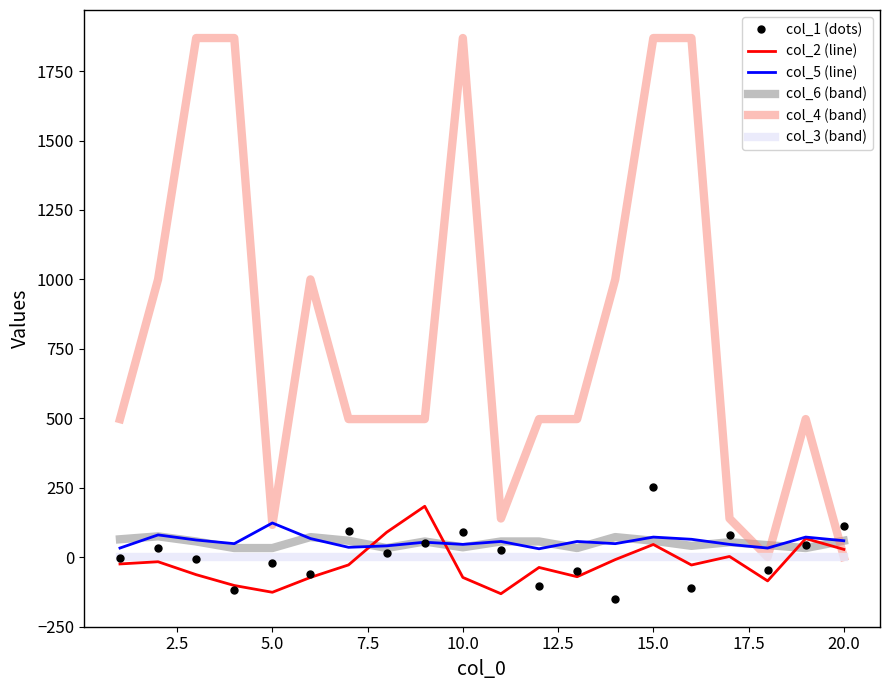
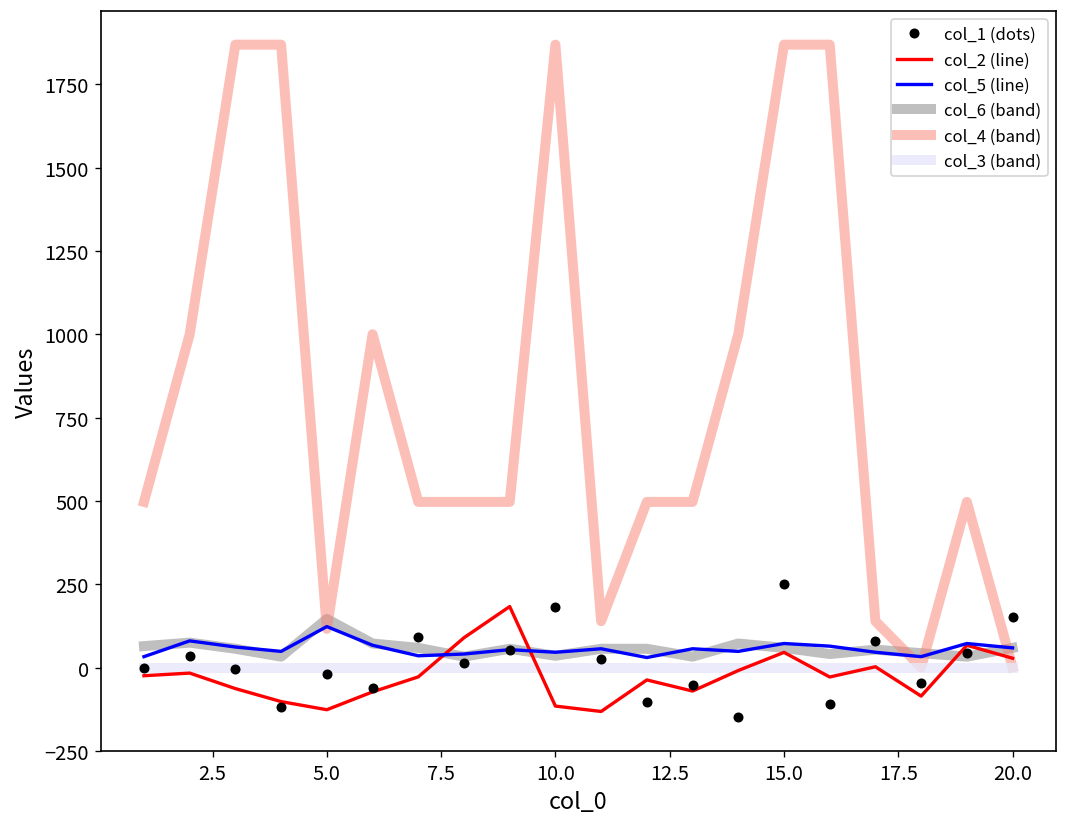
col_6 (band), 5.0: 30 -> 150
col_1 (dots), 10.0: 90 -> 180
col_2 (line), 10.0: -70 -> -120
col_1 (dots), 20.0: 110 -> 150
